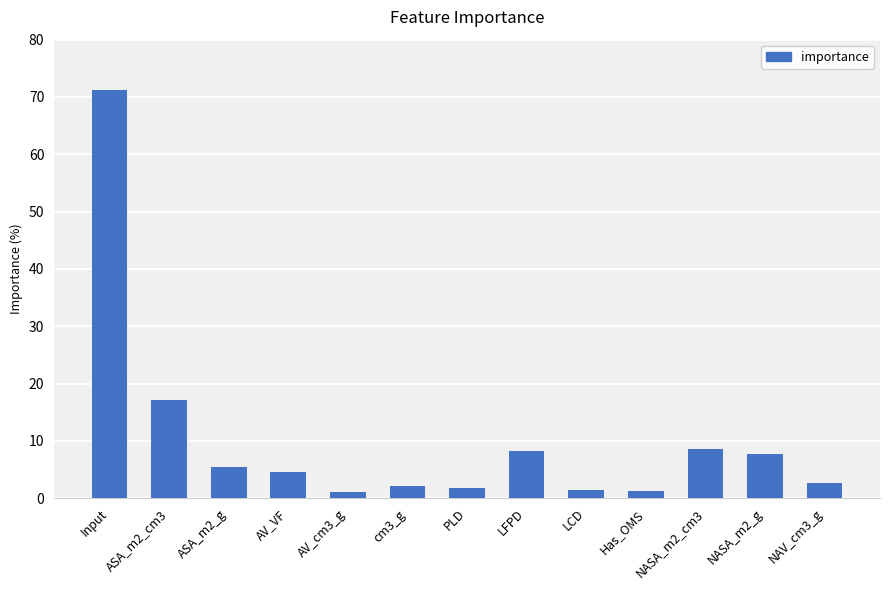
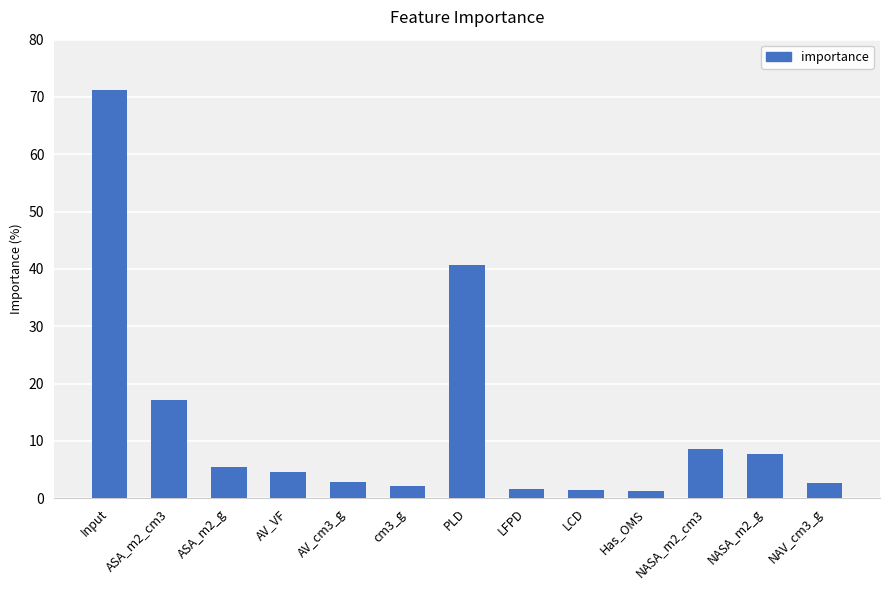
AV_cm3_g: 1 -> 3
PLD: 2 -> 41
LFPD: 8 -> 2
